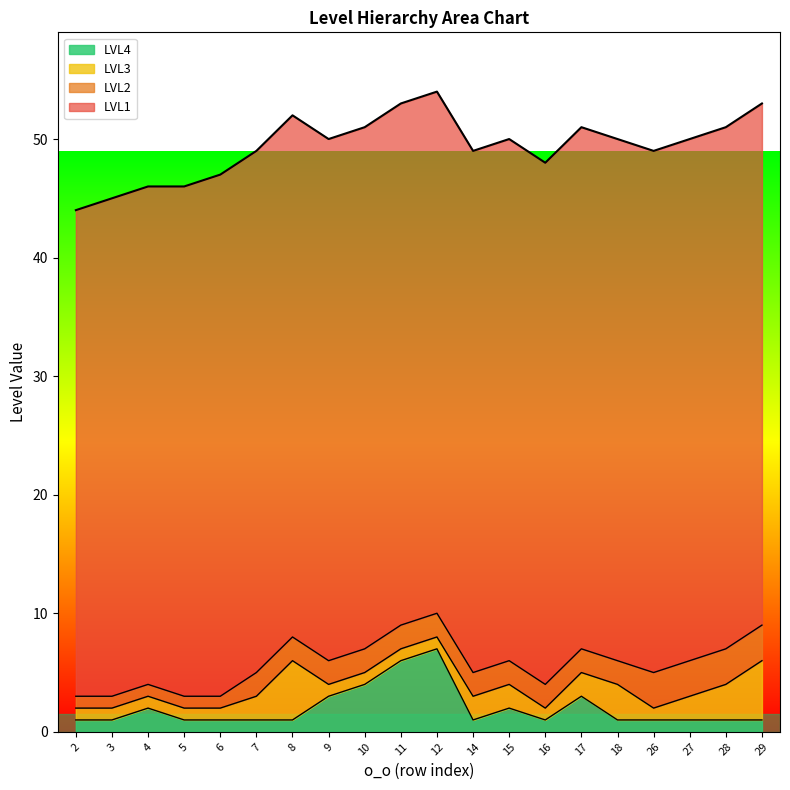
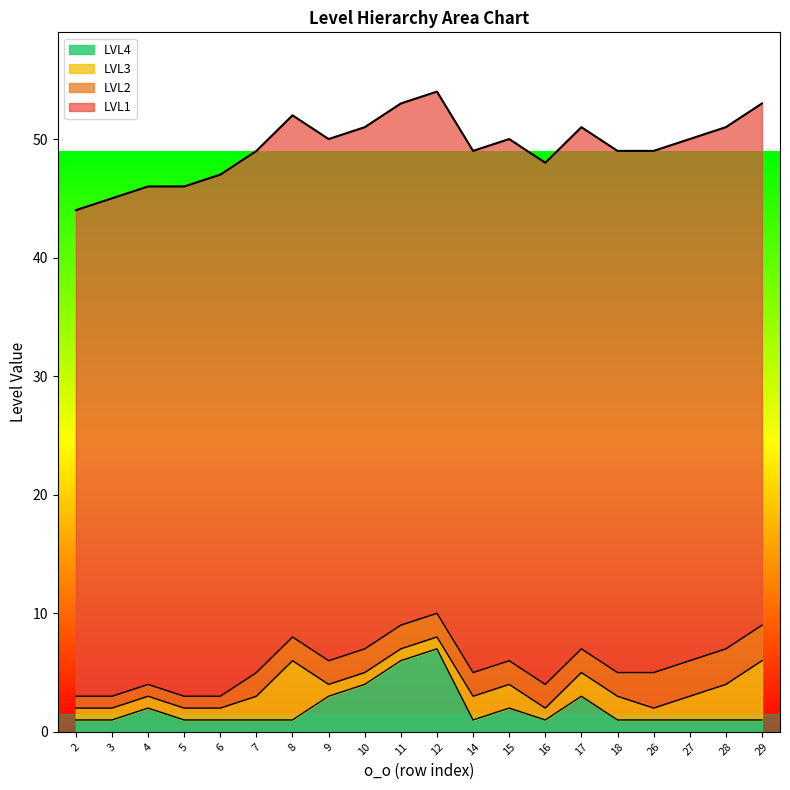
LVL3, 18: 3 -> 2
